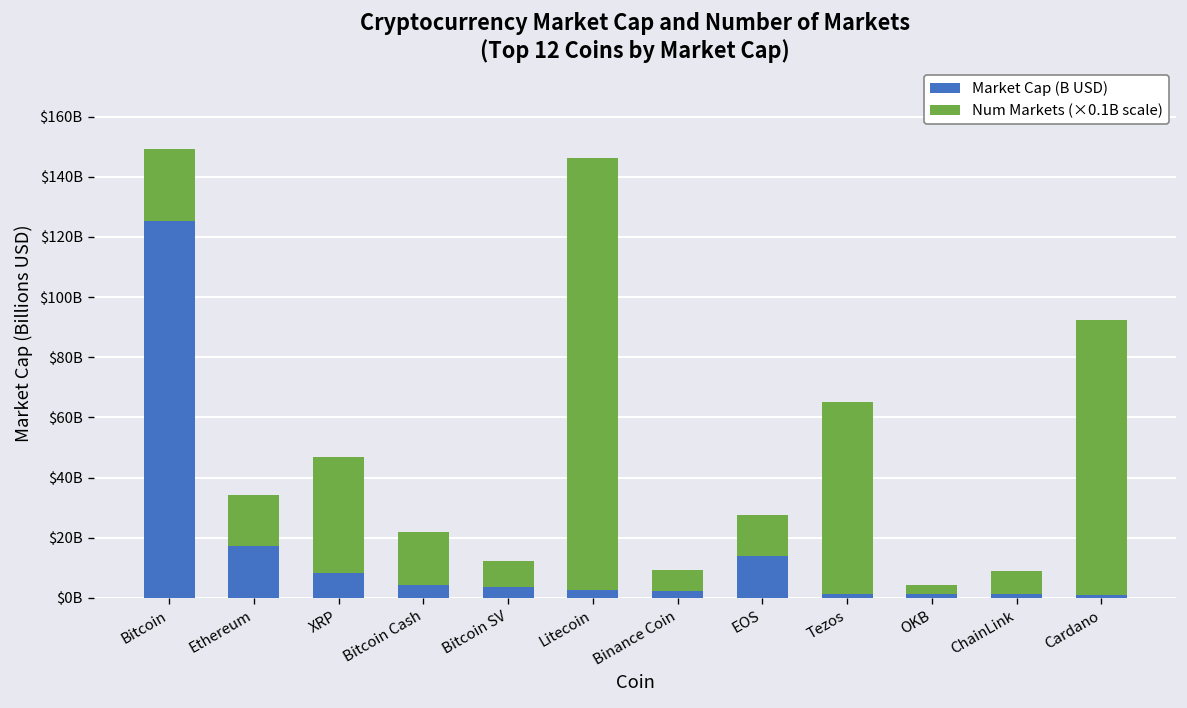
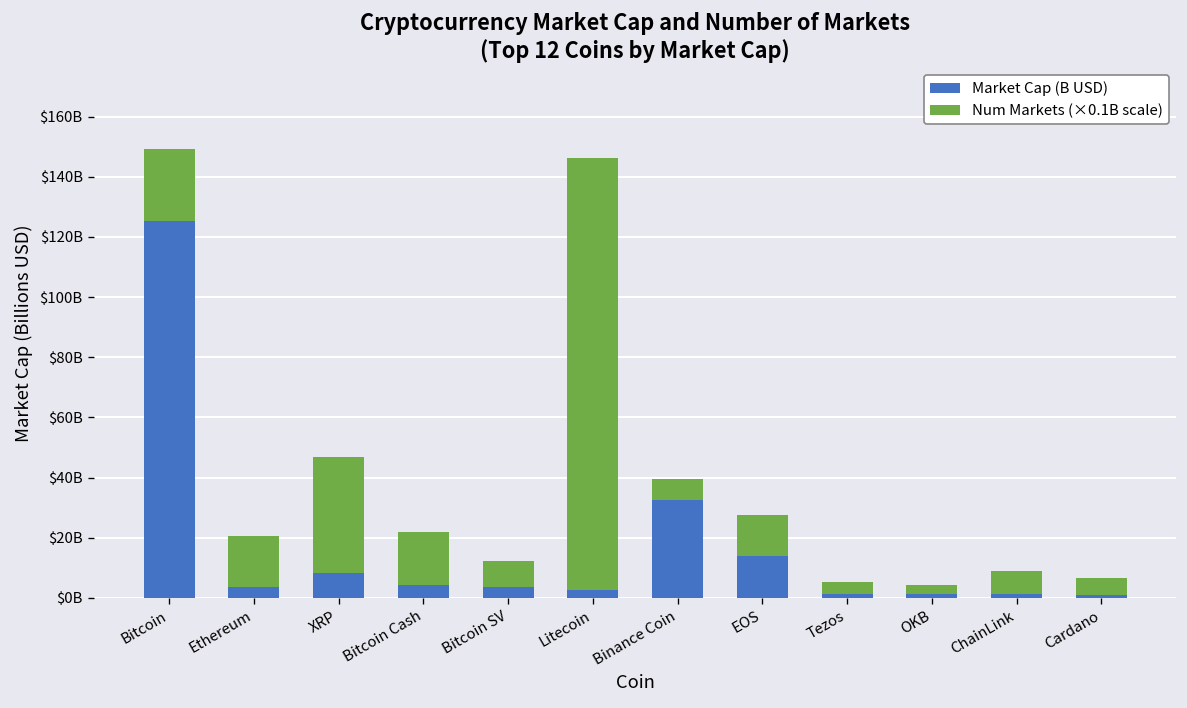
Market Cap (B USD), Ethereum: $17000000000 -> $4000000000
Market Cap (B USD), Binance Coin: $2000000000 -> $33000000000
Num Markets (×0.1B scale), Tezos: $64000000000 -> $4000000000
Num Markets (×0.1B scale), Cardano: $92000000000 -> $6000000000
